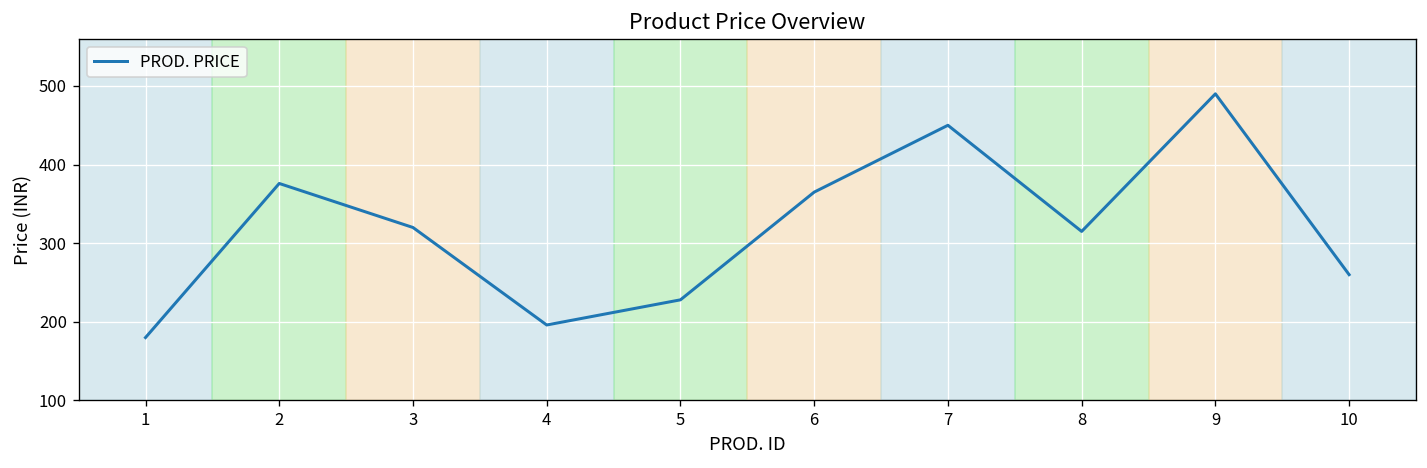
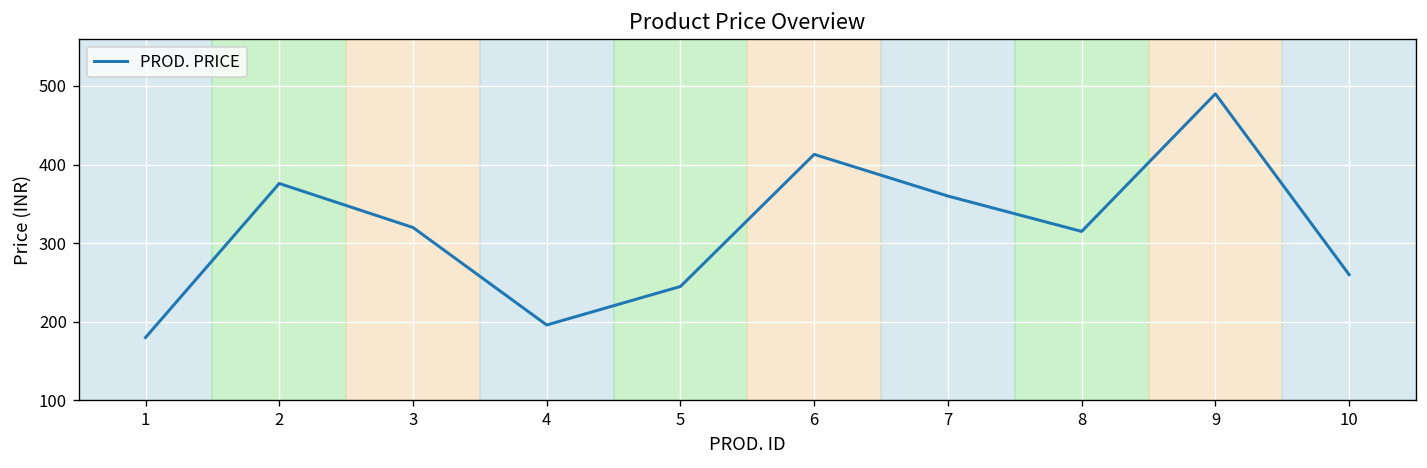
5: 230 -> 250
6: 370 -> 410
7: 450 -> 360
